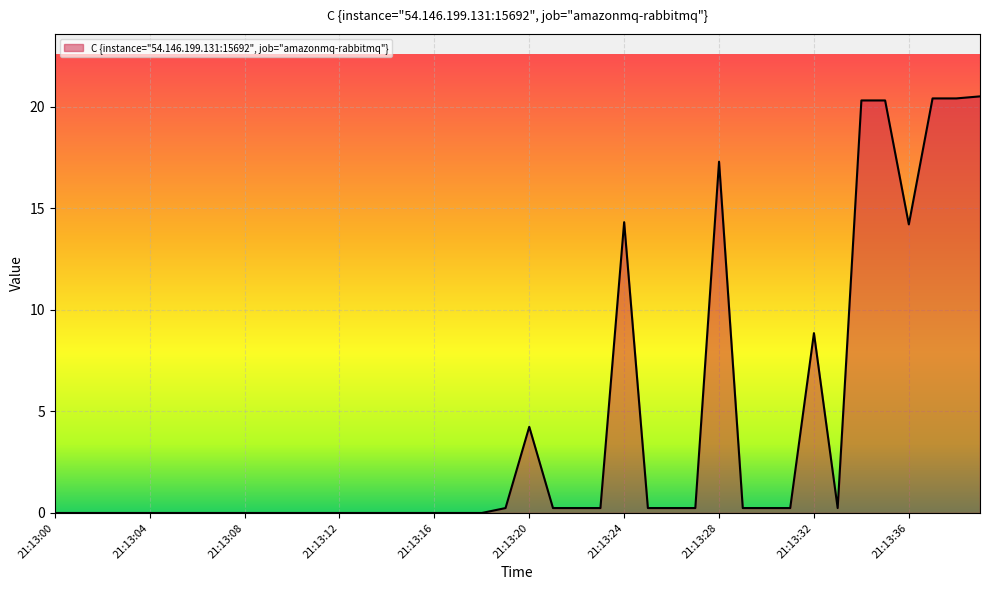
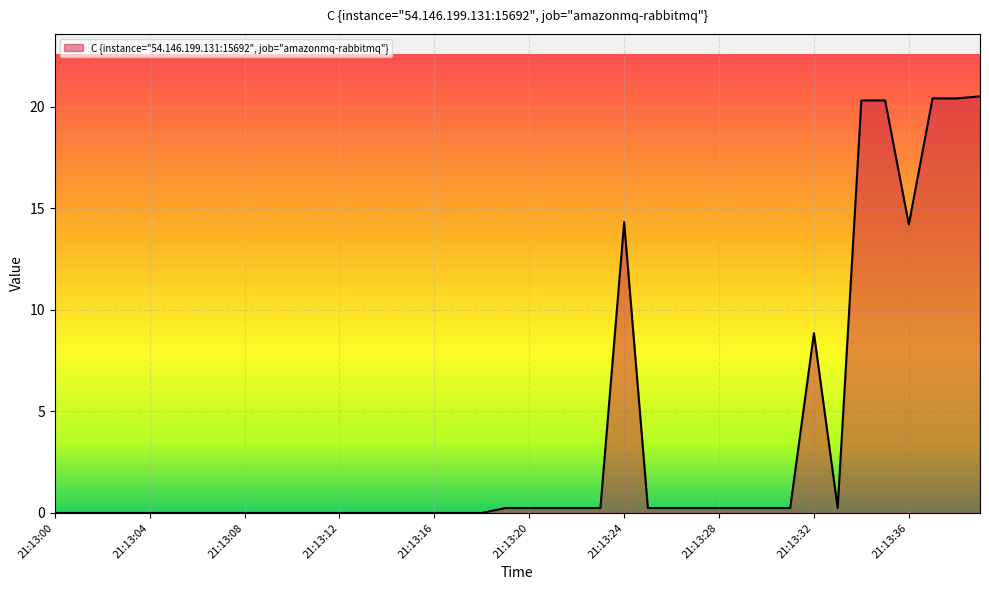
21:13:20: 4.2 -> 0.2
21:13:28: 17.3 -> 0.2
